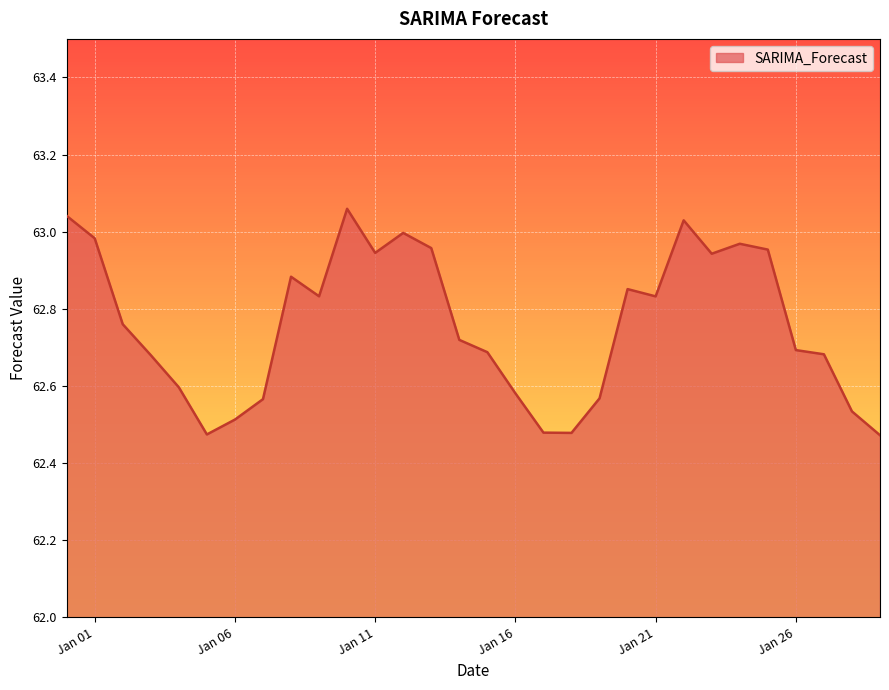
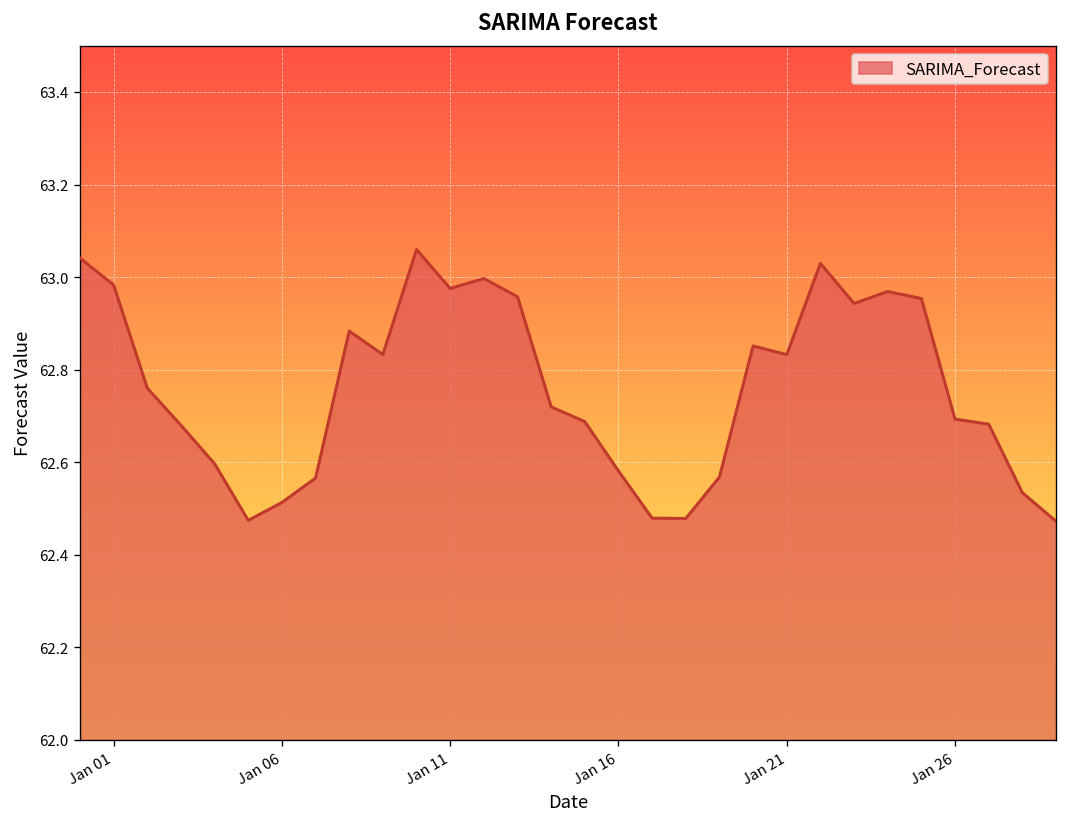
Jan 11: 62.95 -> 62.98
